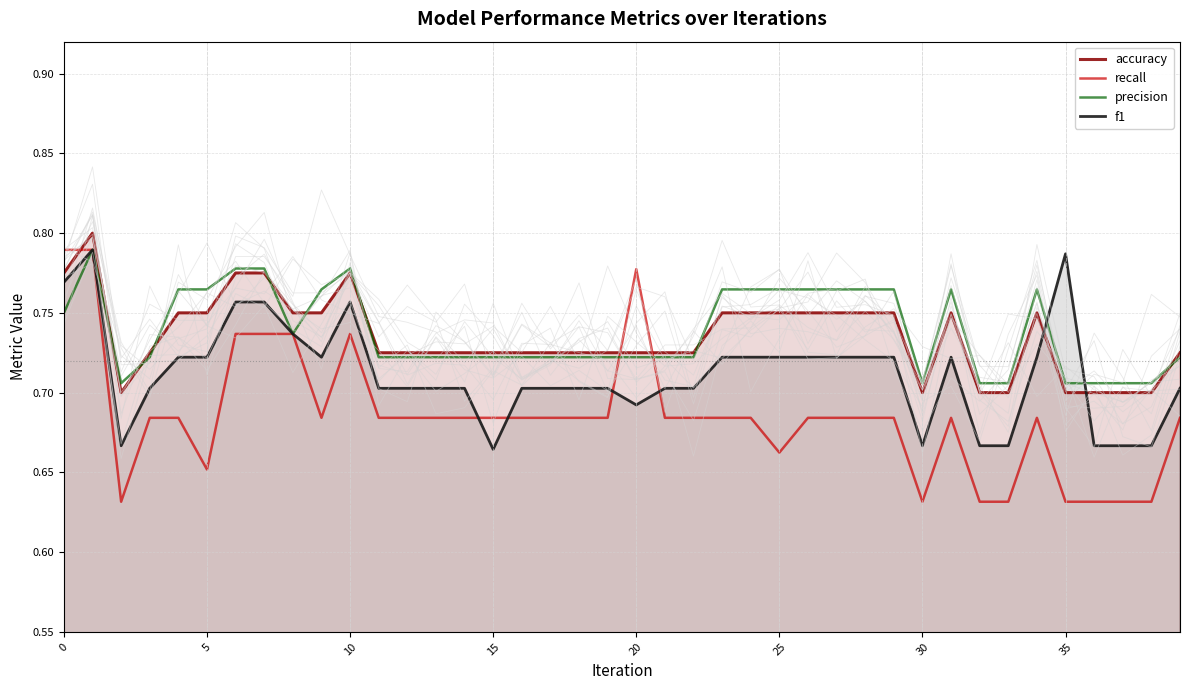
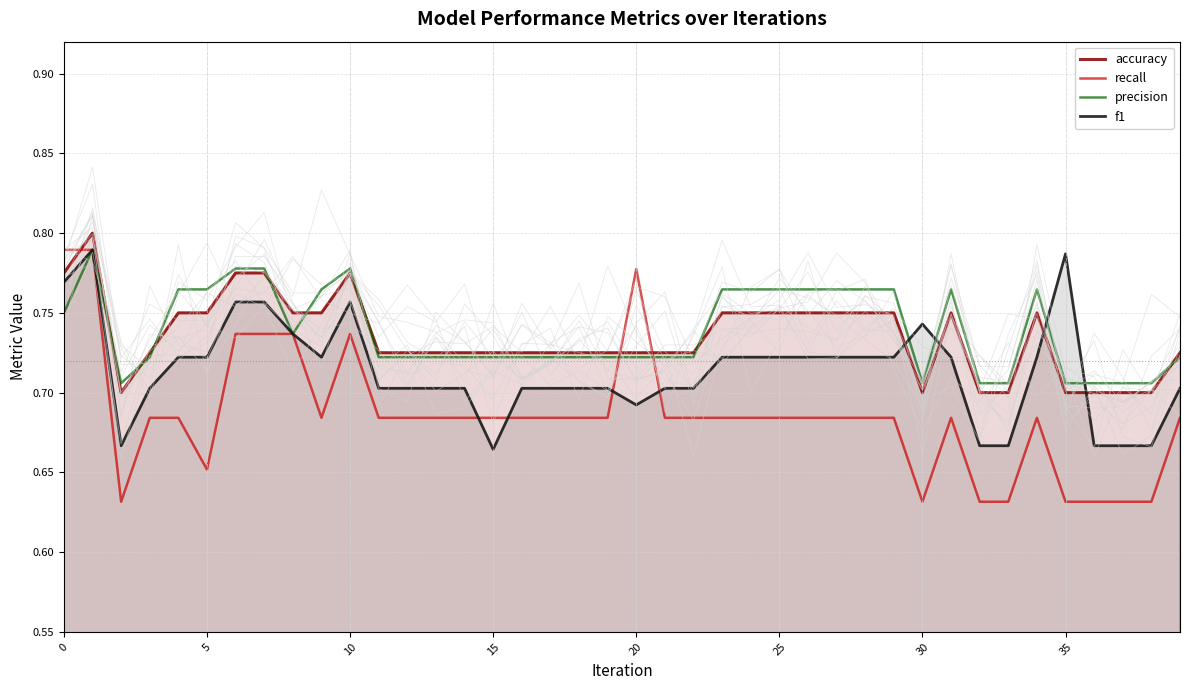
recall, 25: 0.662 -> 0.684
f1, 30: 0.667 -> 0.743
